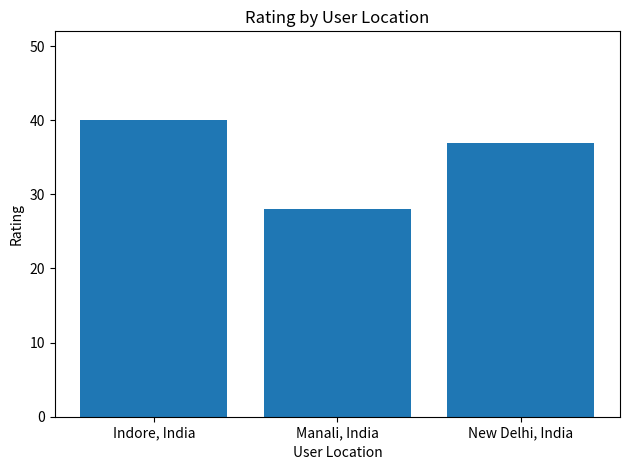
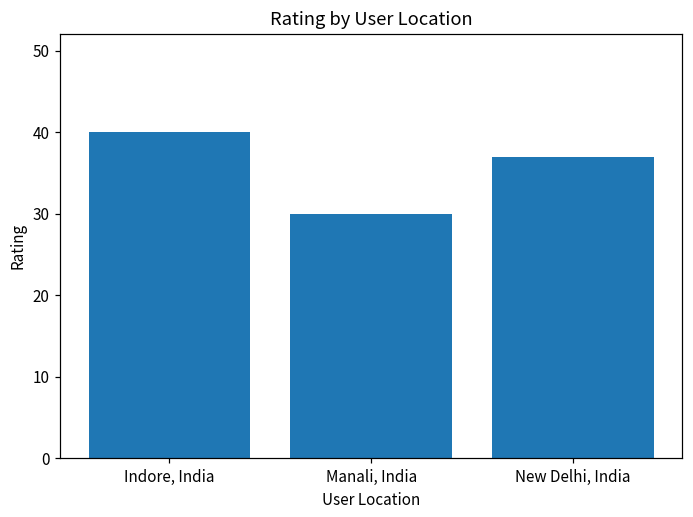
Manali, India: 28 -> 30
